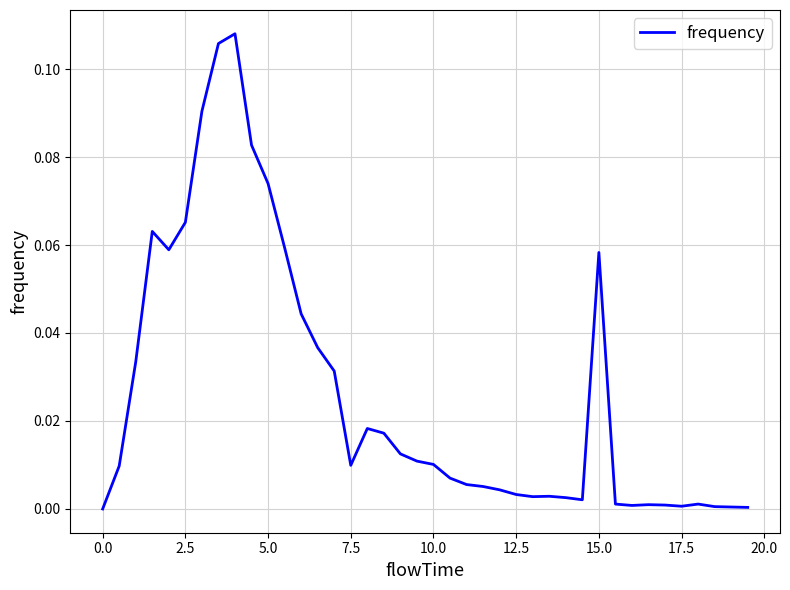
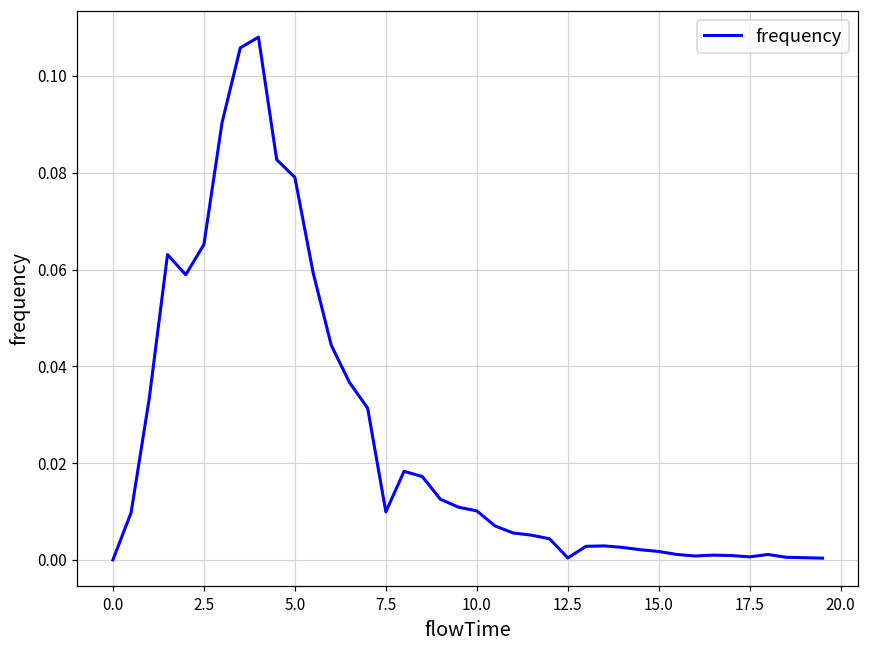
5.0: 0.074 -> 0.079
12.5: 0.003 -> 0.000
15.0: 0.058 -> 0.002
